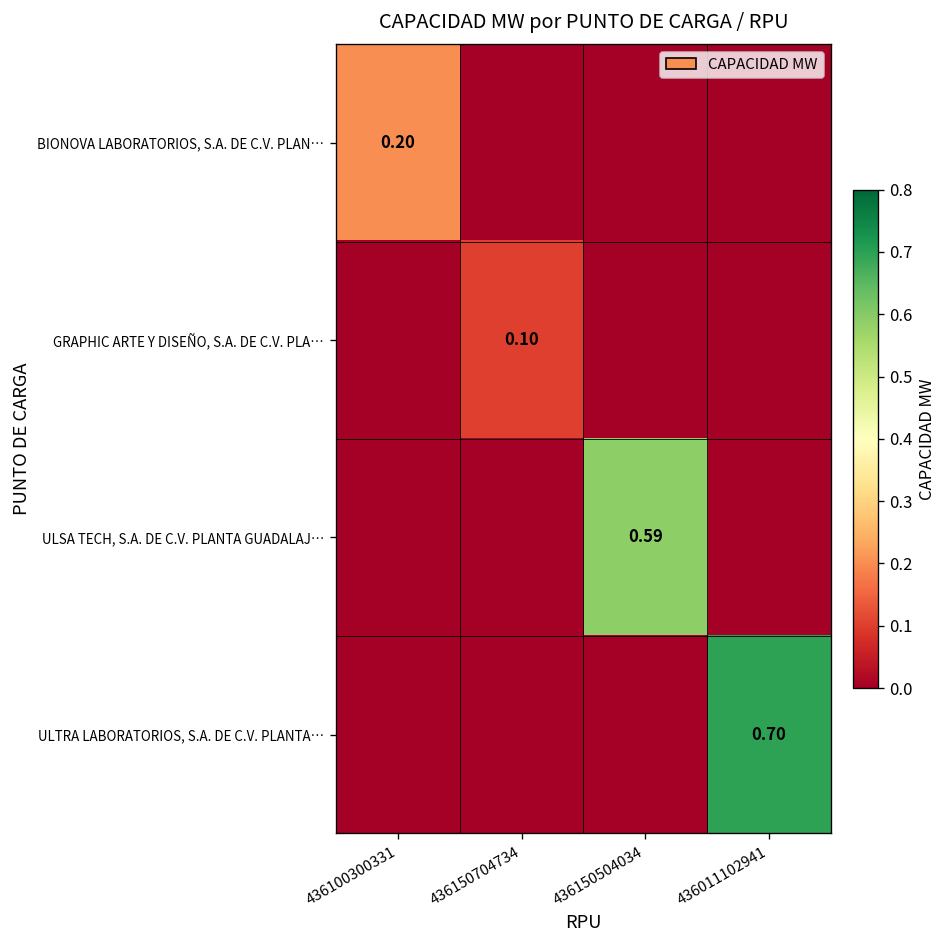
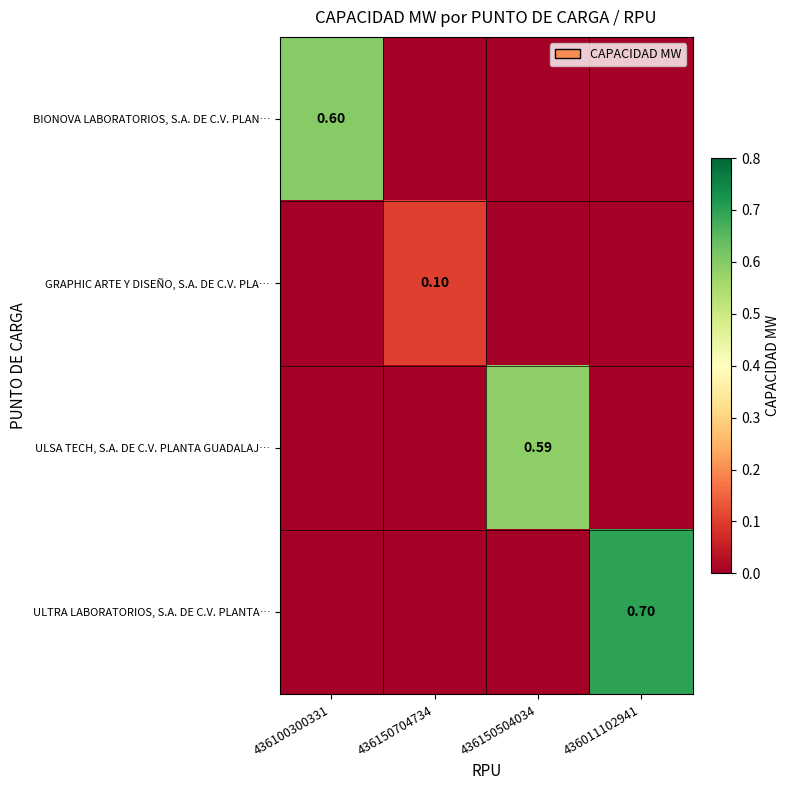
BIONOVA LABORATORIOS, S.A. DE C.V. PLAN…, 436100300331: 0.20 -> 0.60
